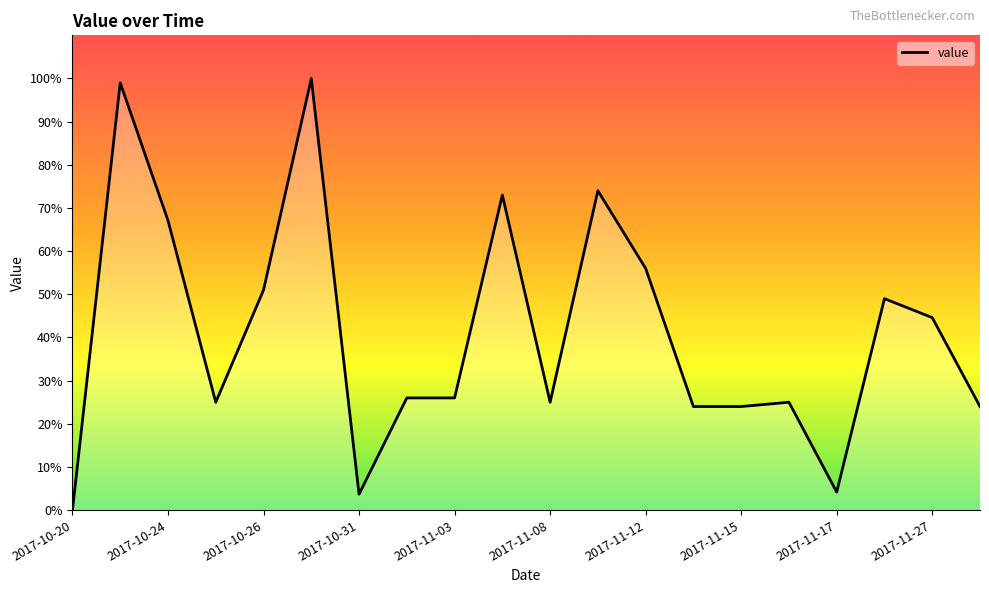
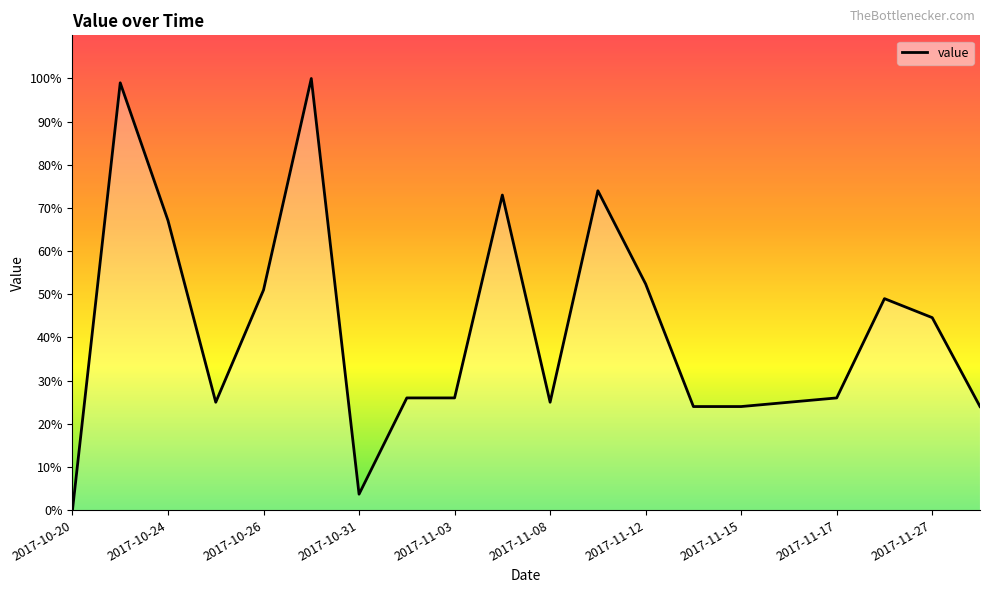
2017-11-12: 56% -> 52%
2017-11-17: 4% -> 26%
